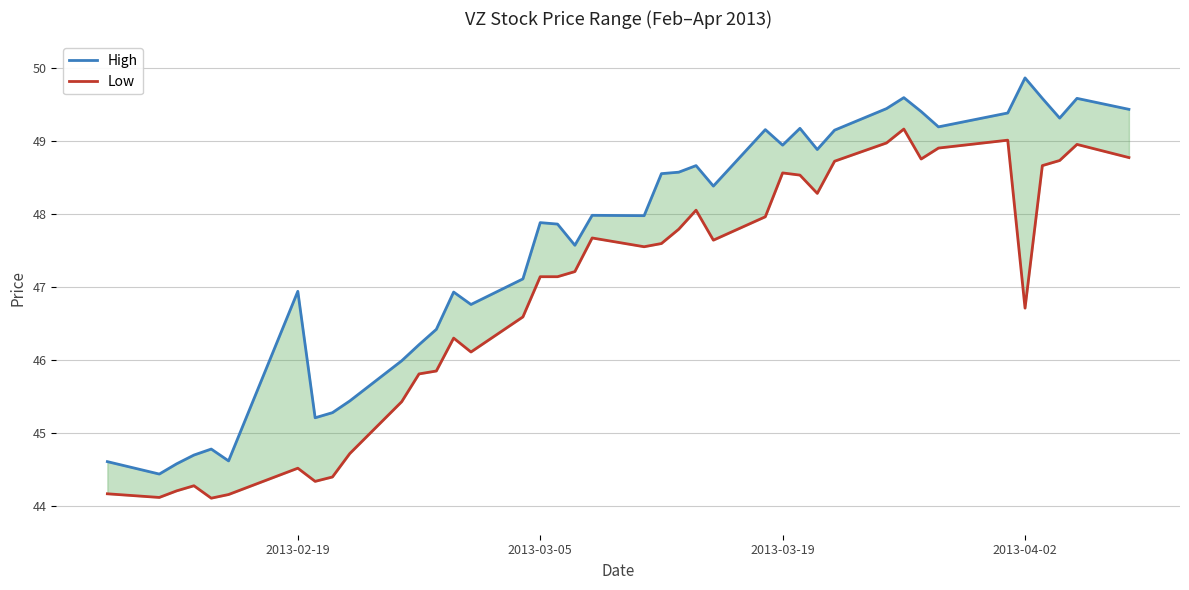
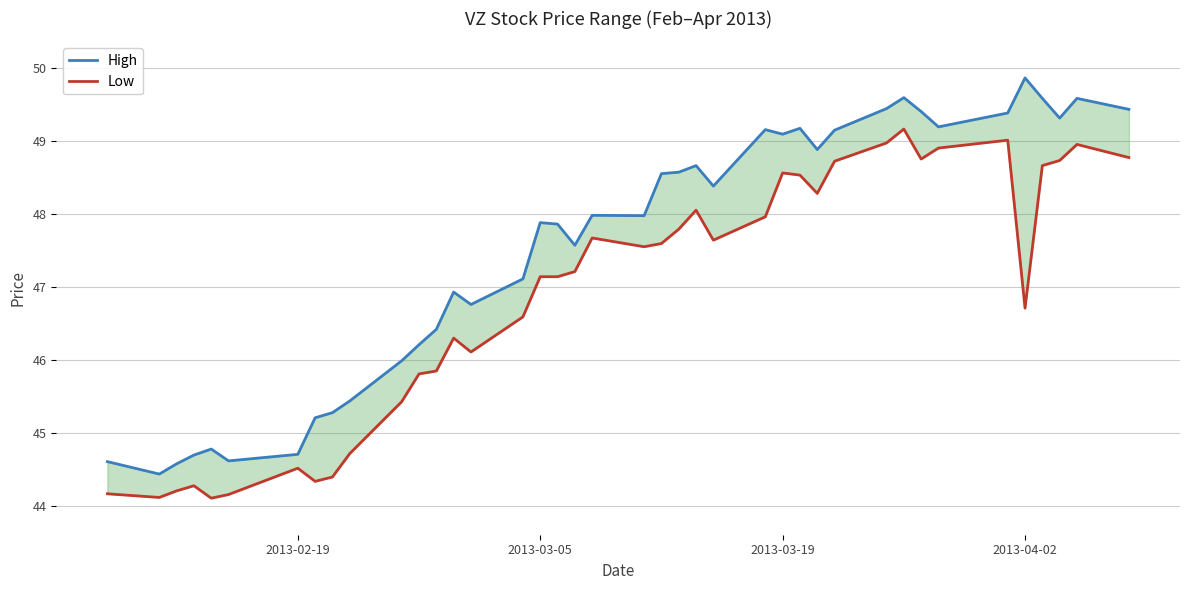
High, 2013-02-19: 46.9 -> 44.7
High, 2013-03-19: 48.9 -> 49.1
